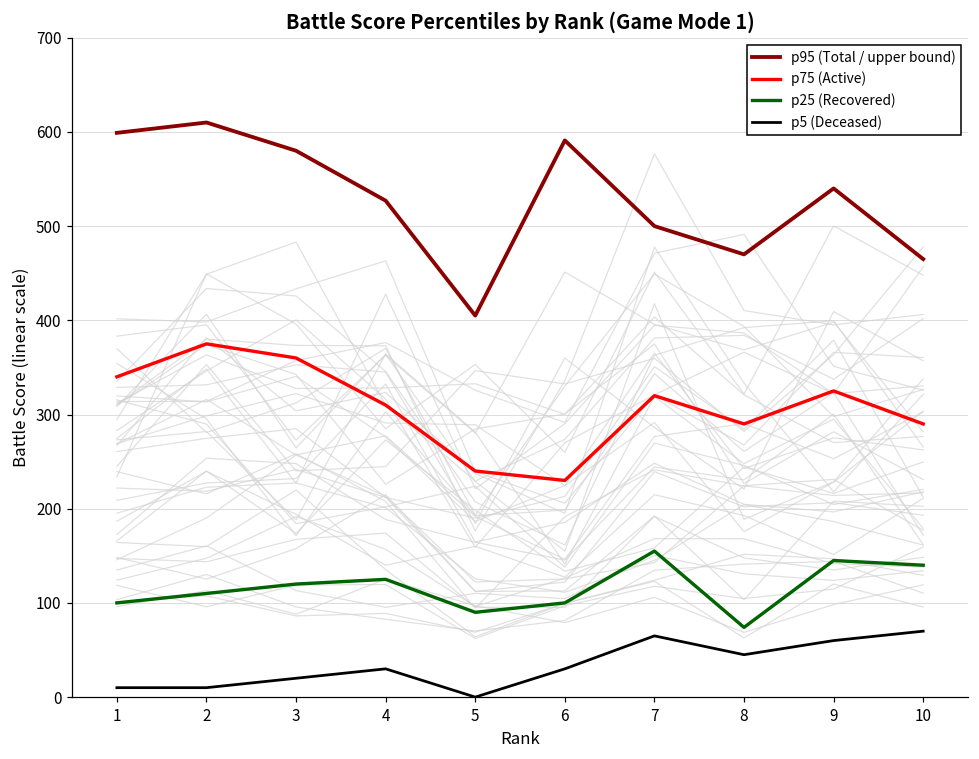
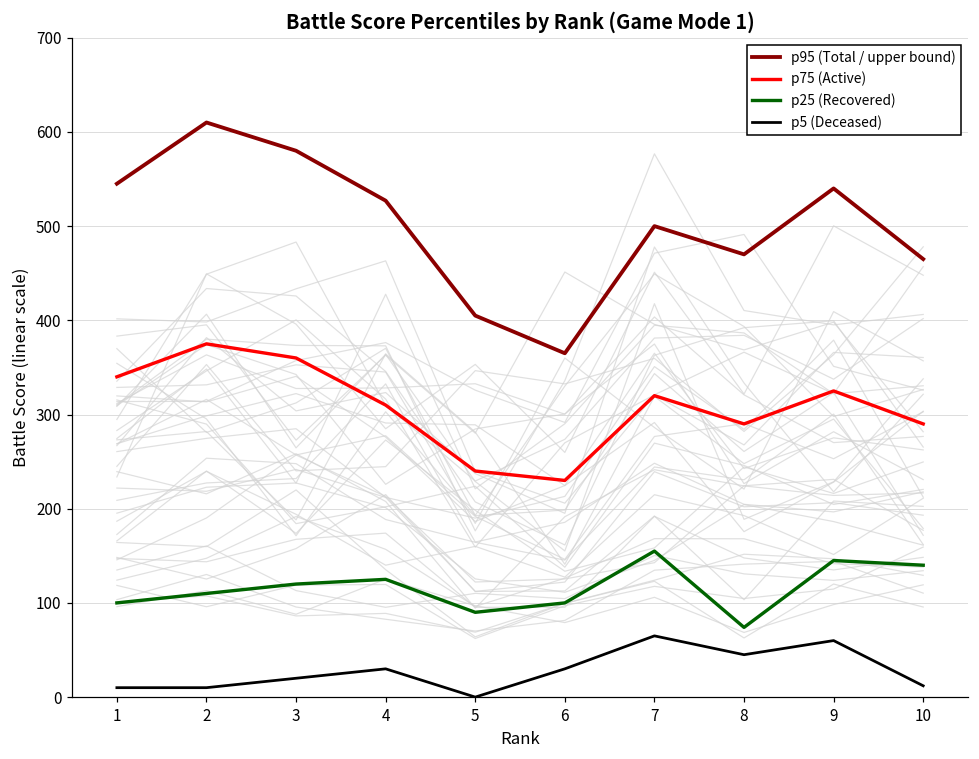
p95 (Total / upper bound), 1: 600 -> 550
p95 (Total / upper bound), 6: 590 -> 370
p5 (Deceased), 10: 70 -> 10
